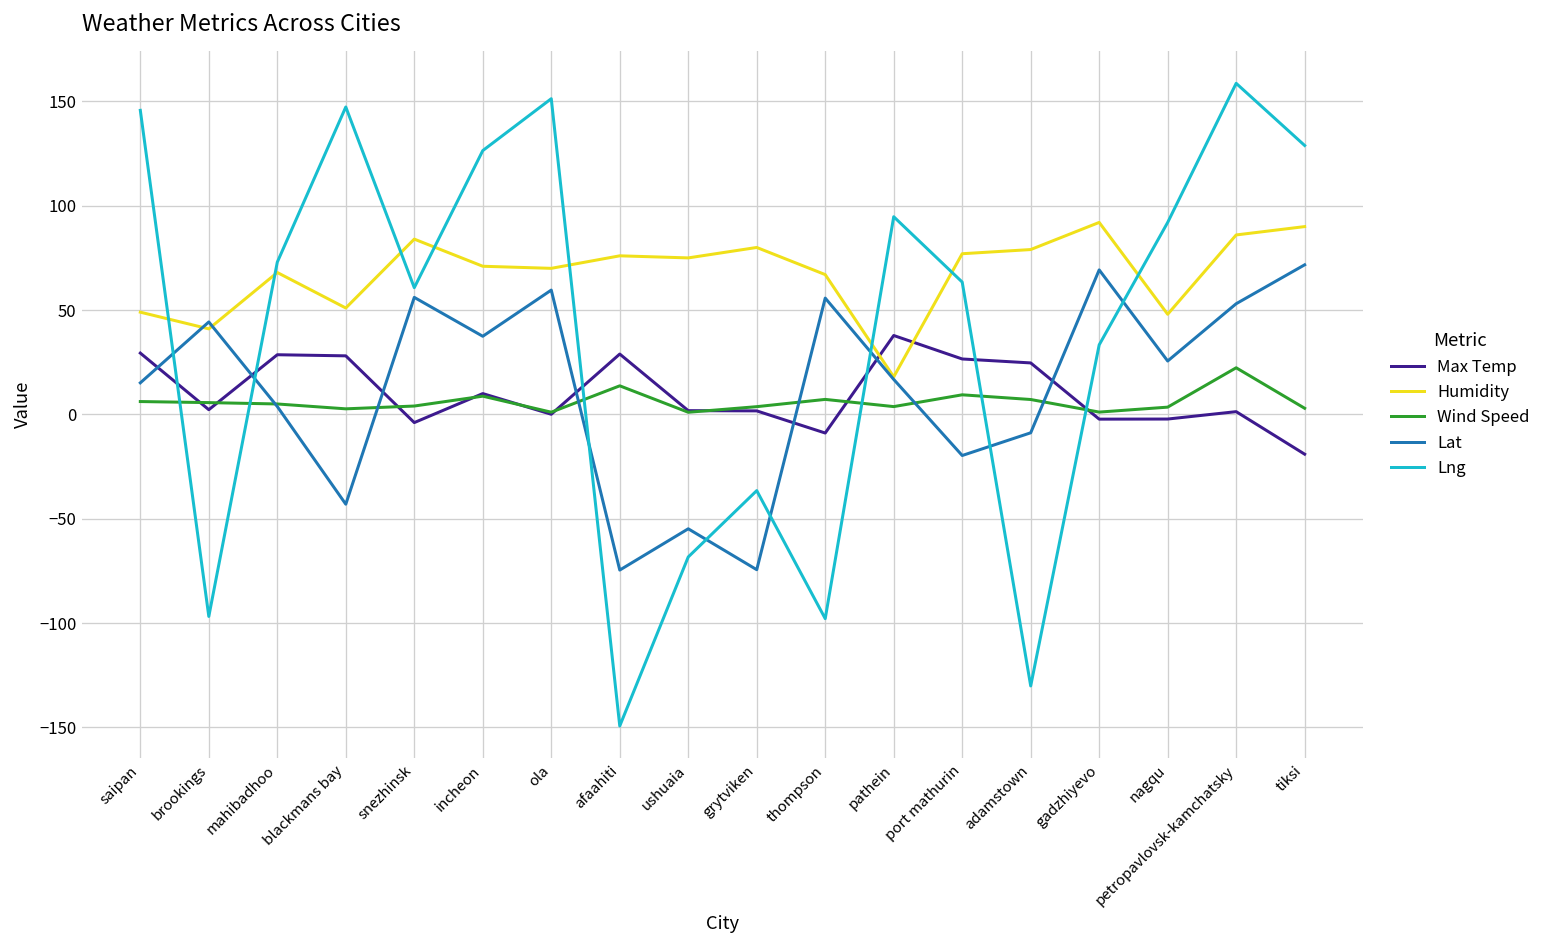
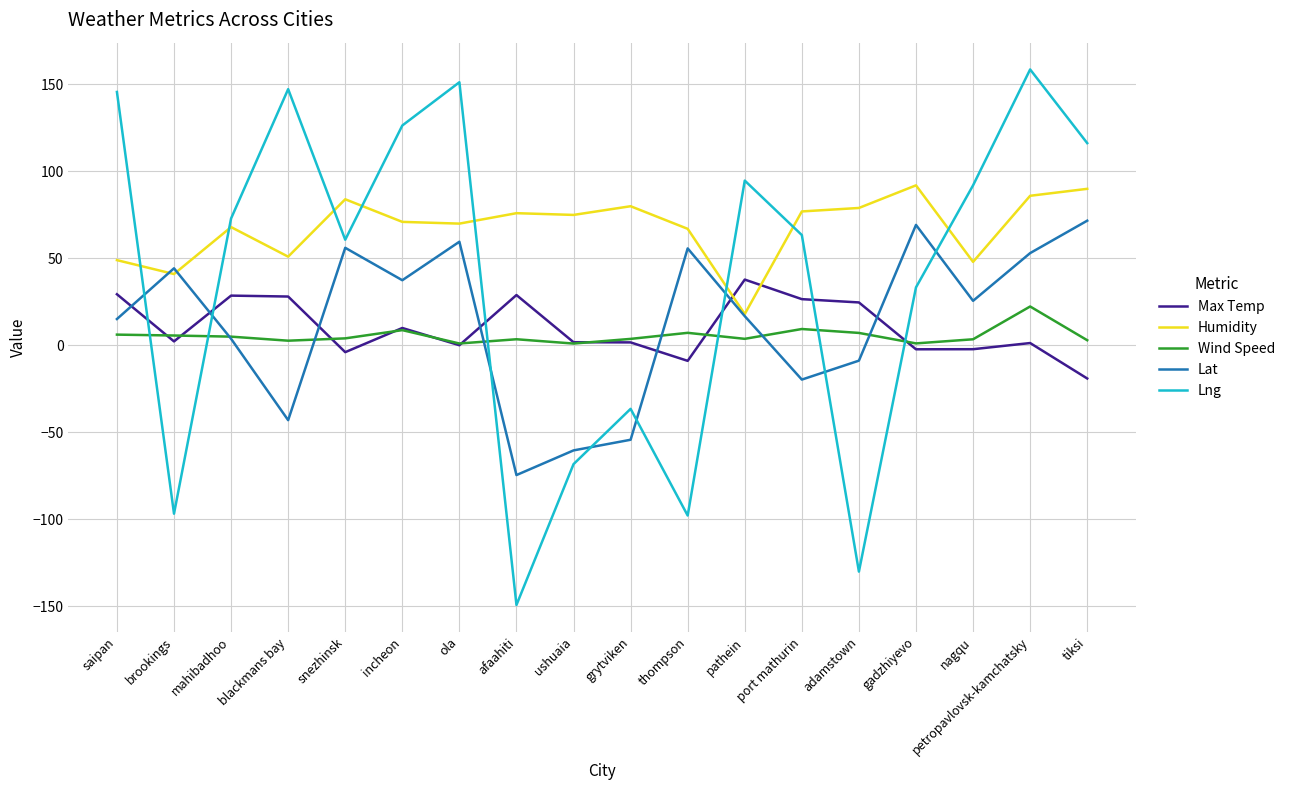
Wind Speed, afaahiti: 14 -> 4
Lat, ushuaia: -55 -> -60
Lat, grytviken: -74 -> -54
Lng, tiksi: 129 -> 116
